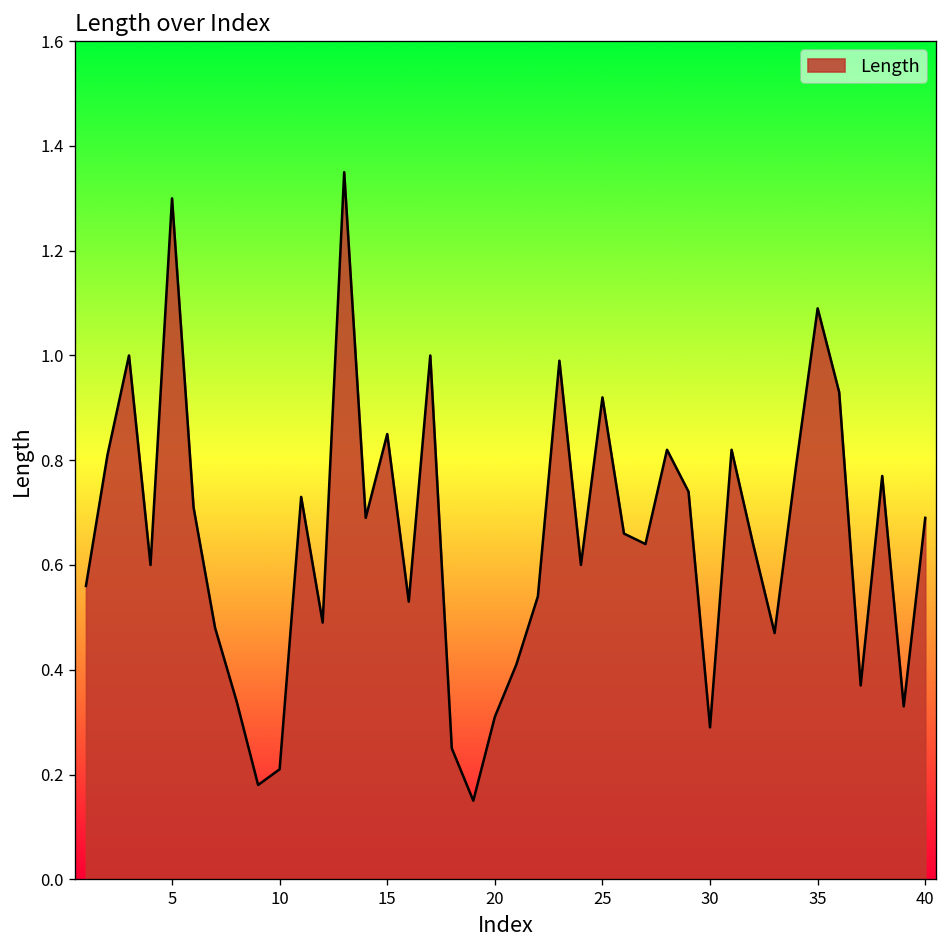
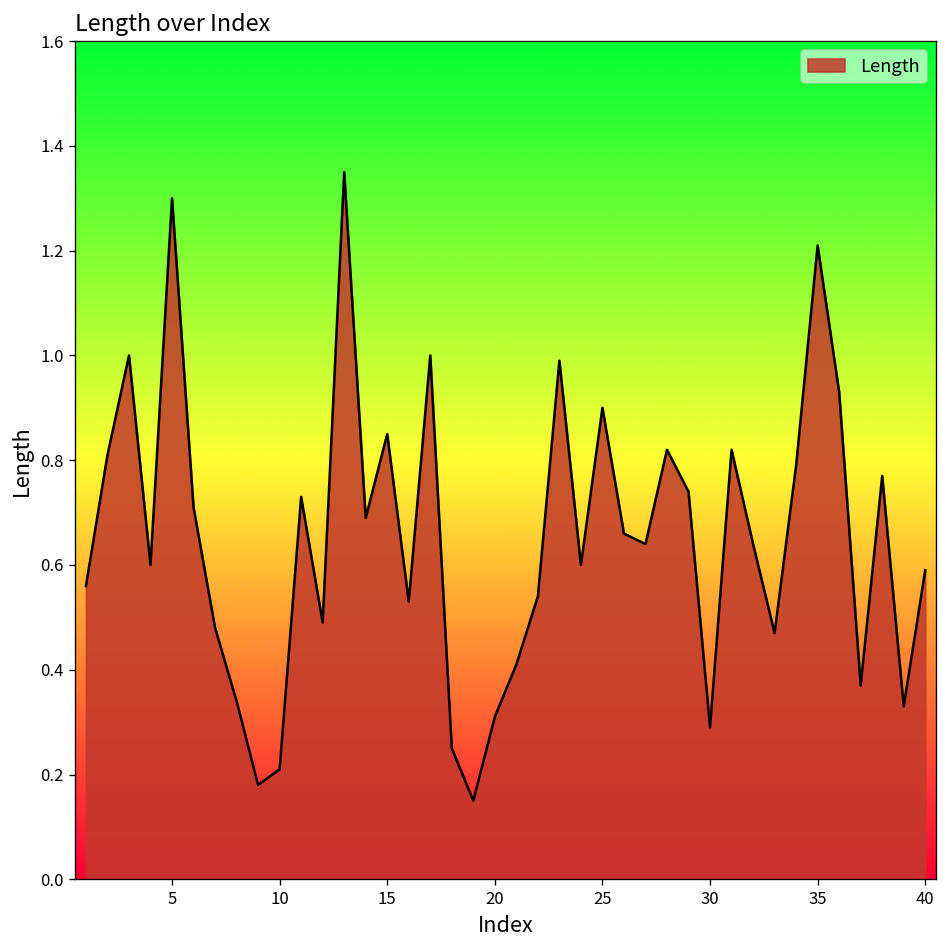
25: 0.92 -> 0.90
35: 1.09 -> 1.21
40: 0.69 -> 0.59
